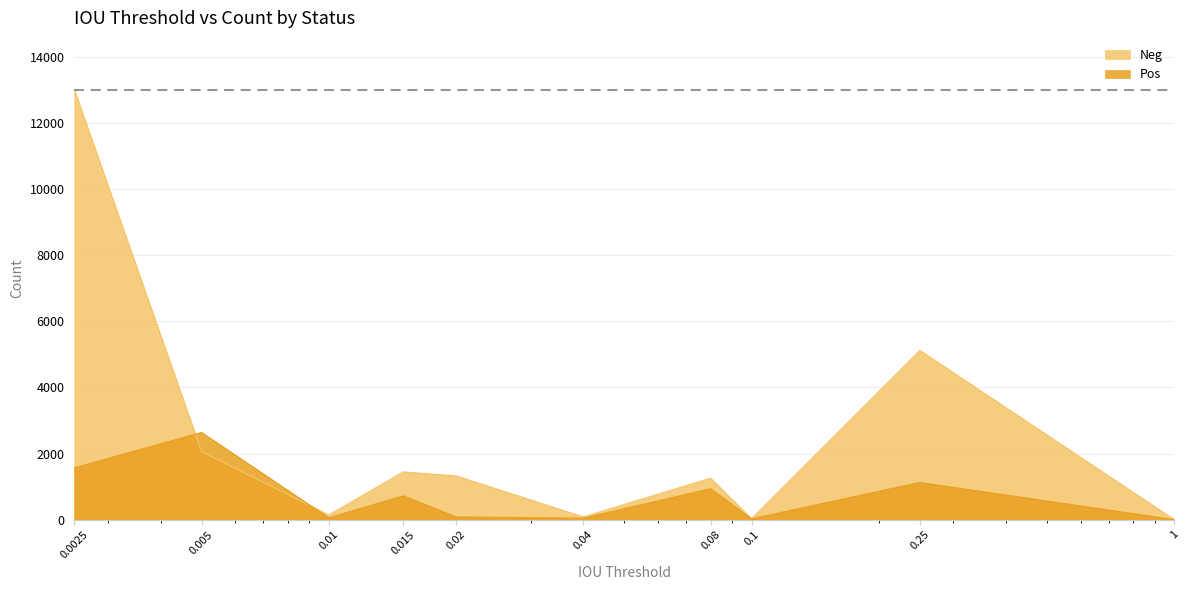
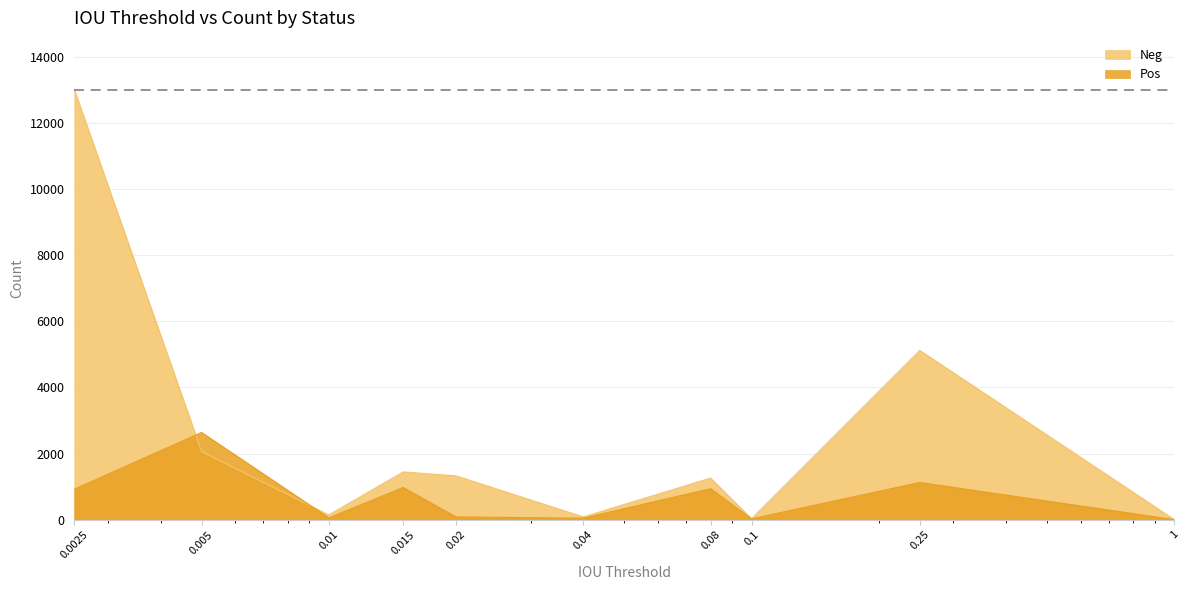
Pos, 0.0025: 1600 -> 900
Pos, 0.015: 700 -> 1000
